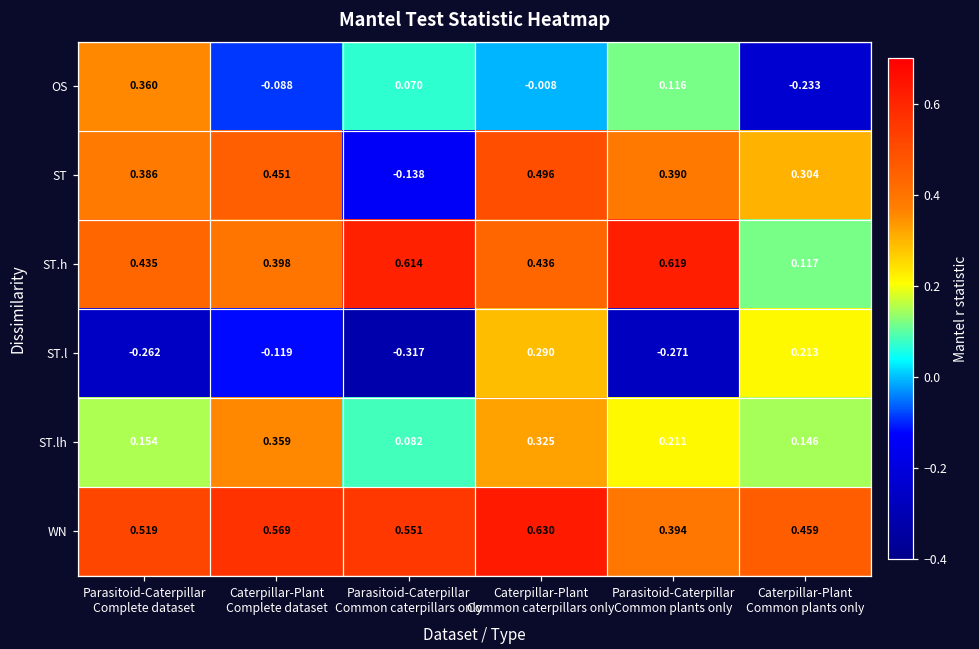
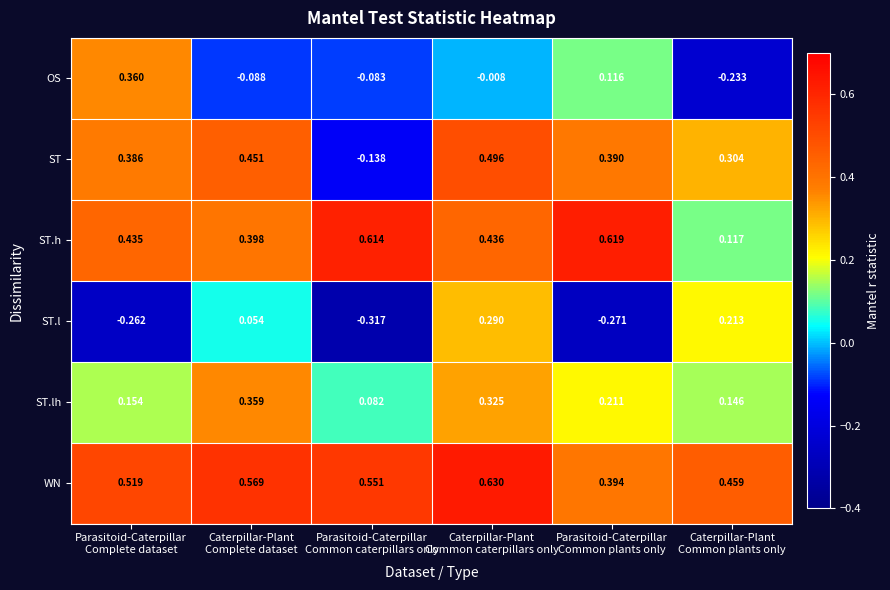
OS, Parasitoid-Caterpillar Common caterpillars only: 0.070 -> -0.083
ST.l, Caterpillar-Plant Complete dataset: -0.119 -> 0.054
